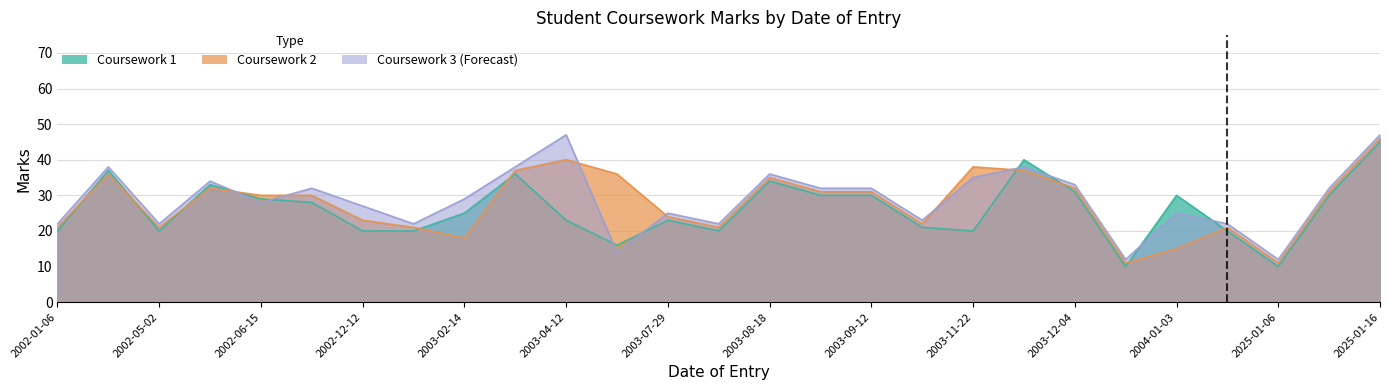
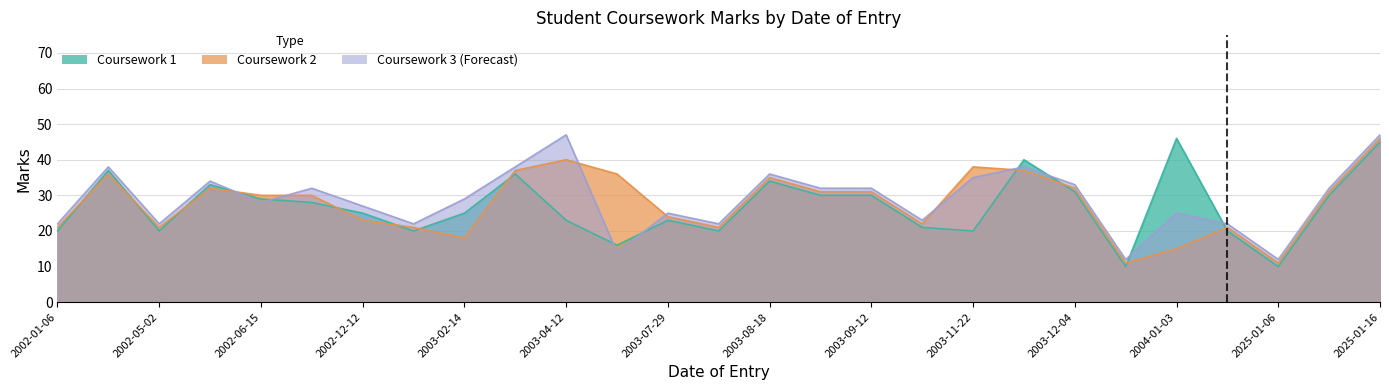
Coursework 1, 2002-12-12: 20 -> 25
Coursework 1, 2004-01-03: 30 -> 46
